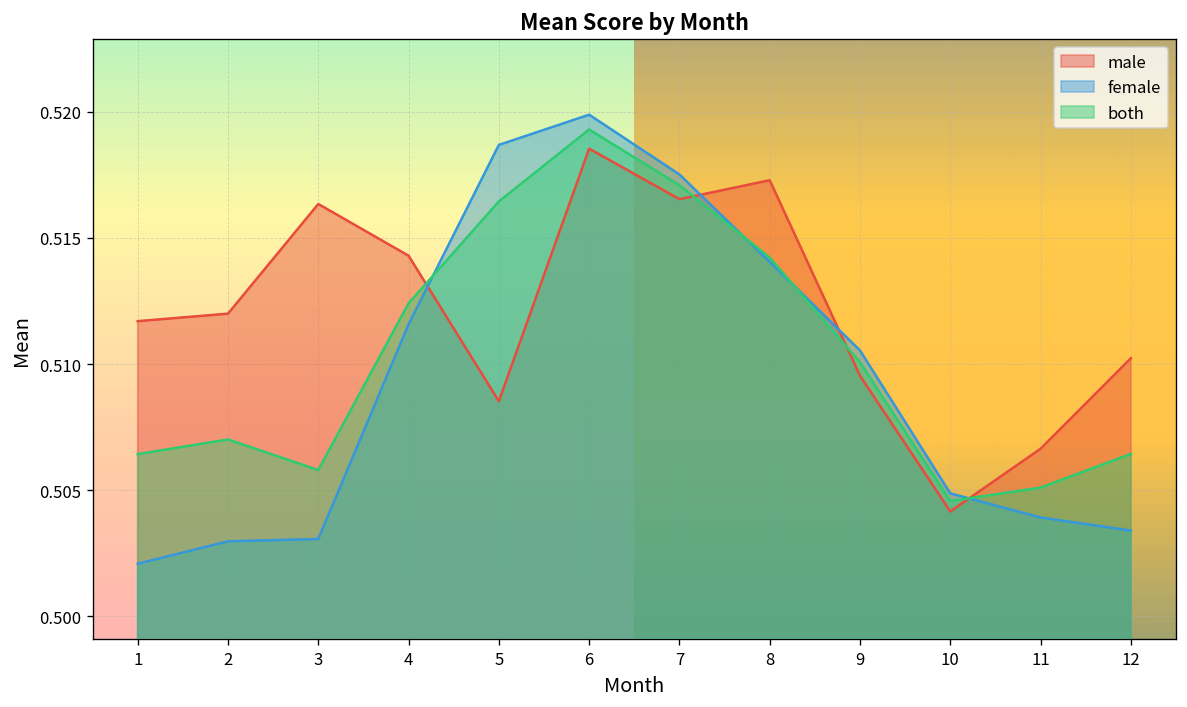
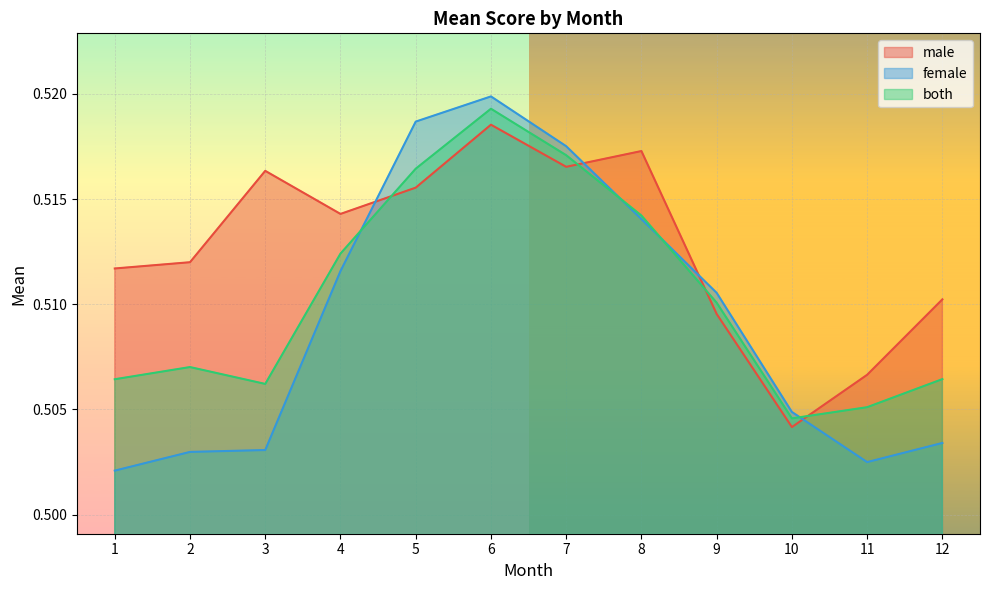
both, 3: 0.5058 -> 0.5062
male, 5: 0.5085 -> 0.5155
female, 11: 0.5039 -> 0.5025
